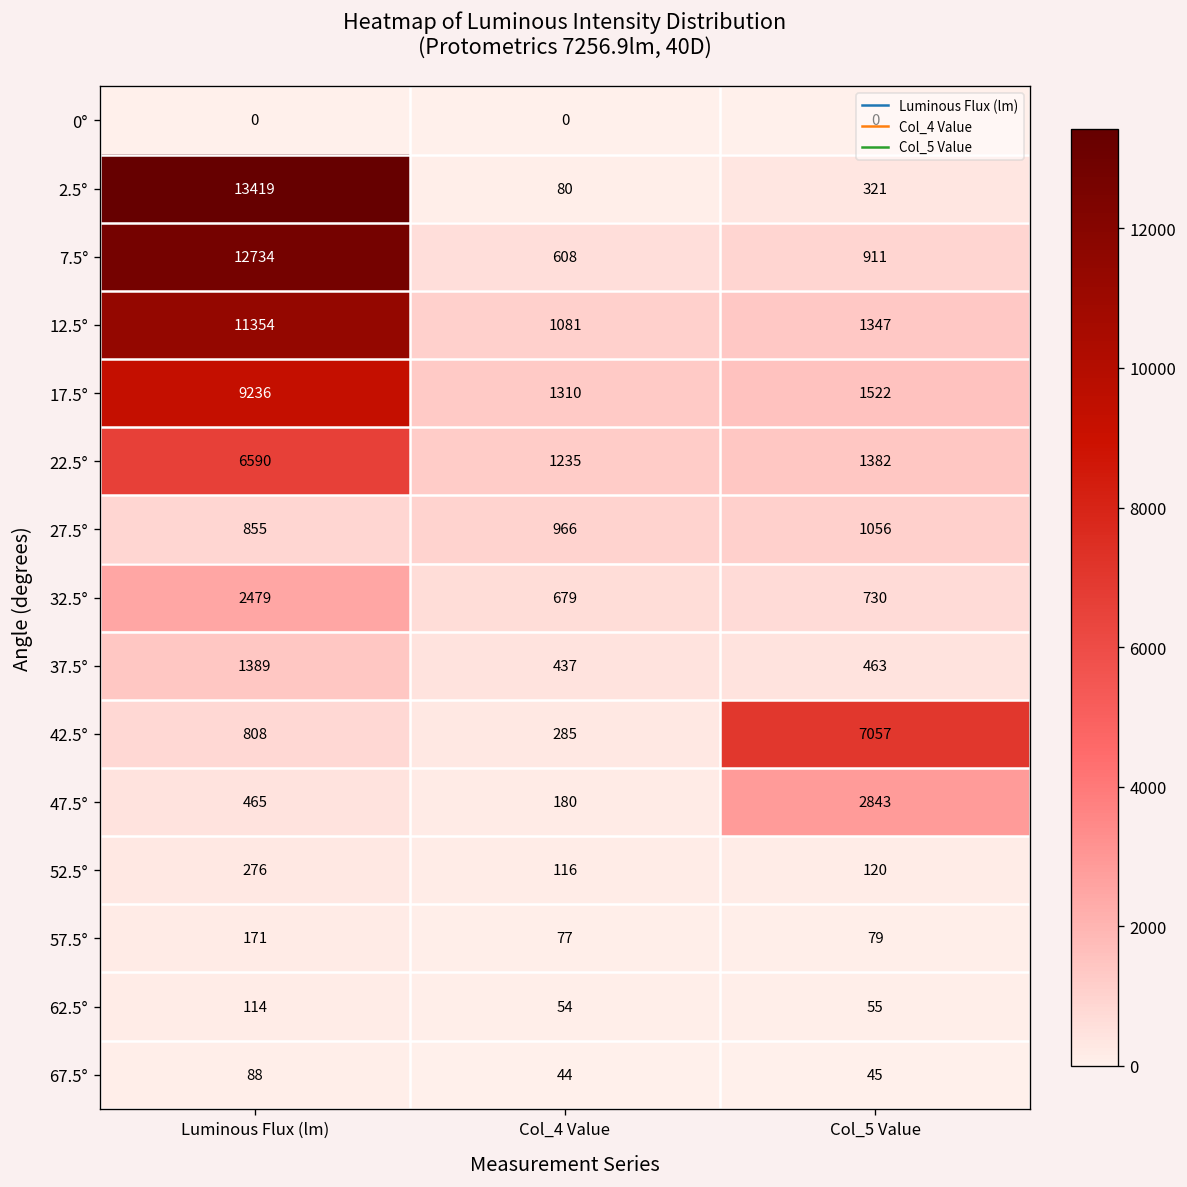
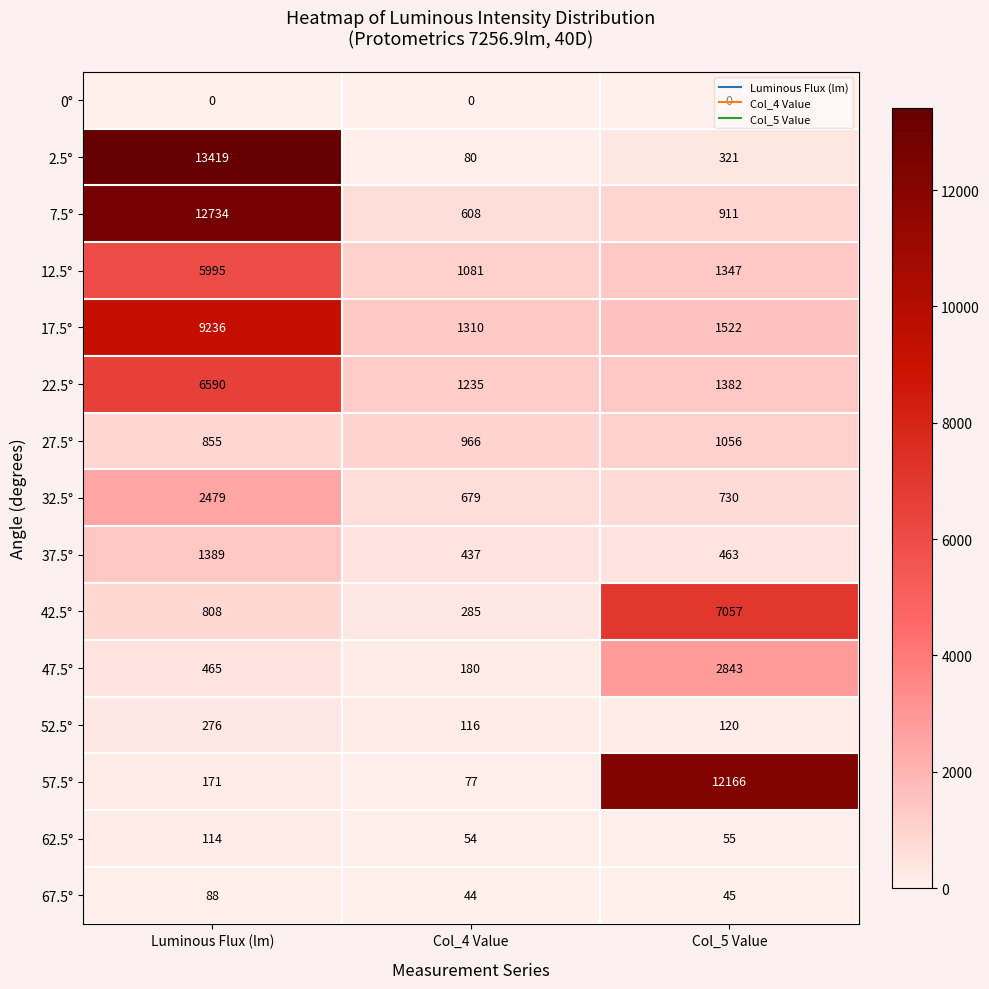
12.5°, Luminous Flux (lm): 11354 -> 5995
57.5°, Col_5 Value: 79 -> 12166
